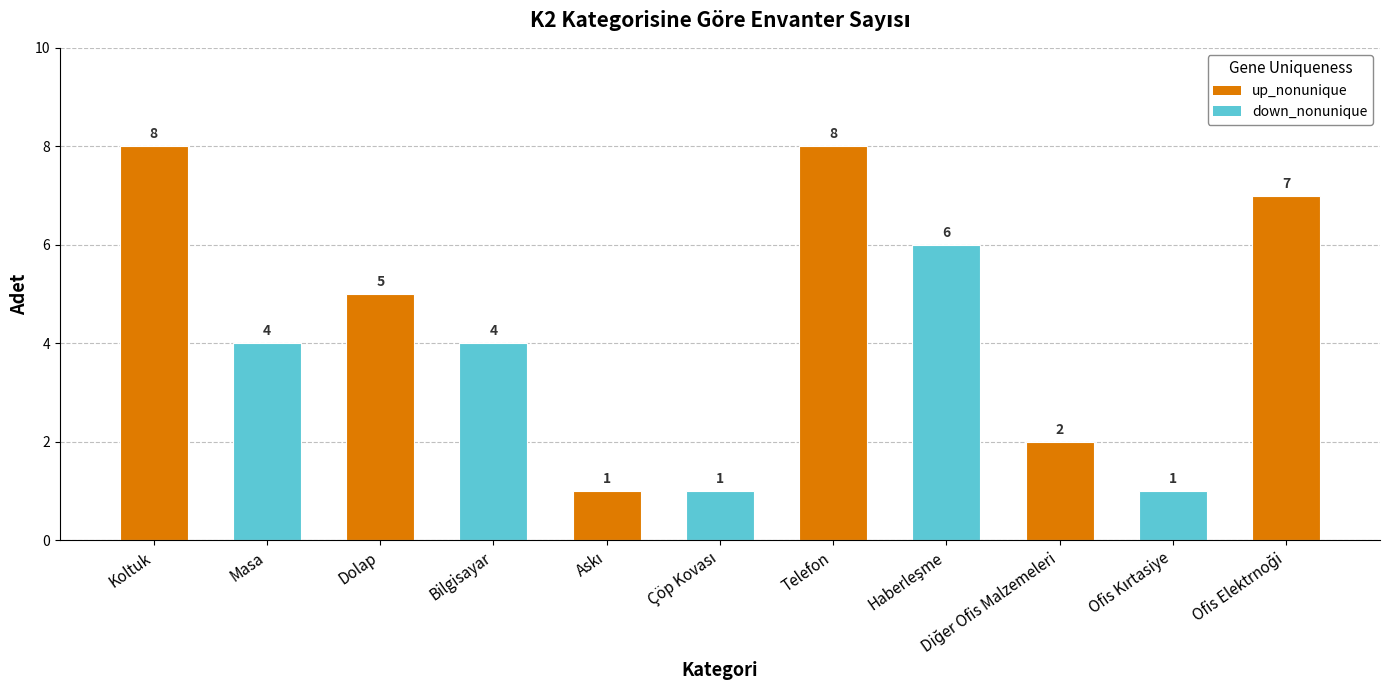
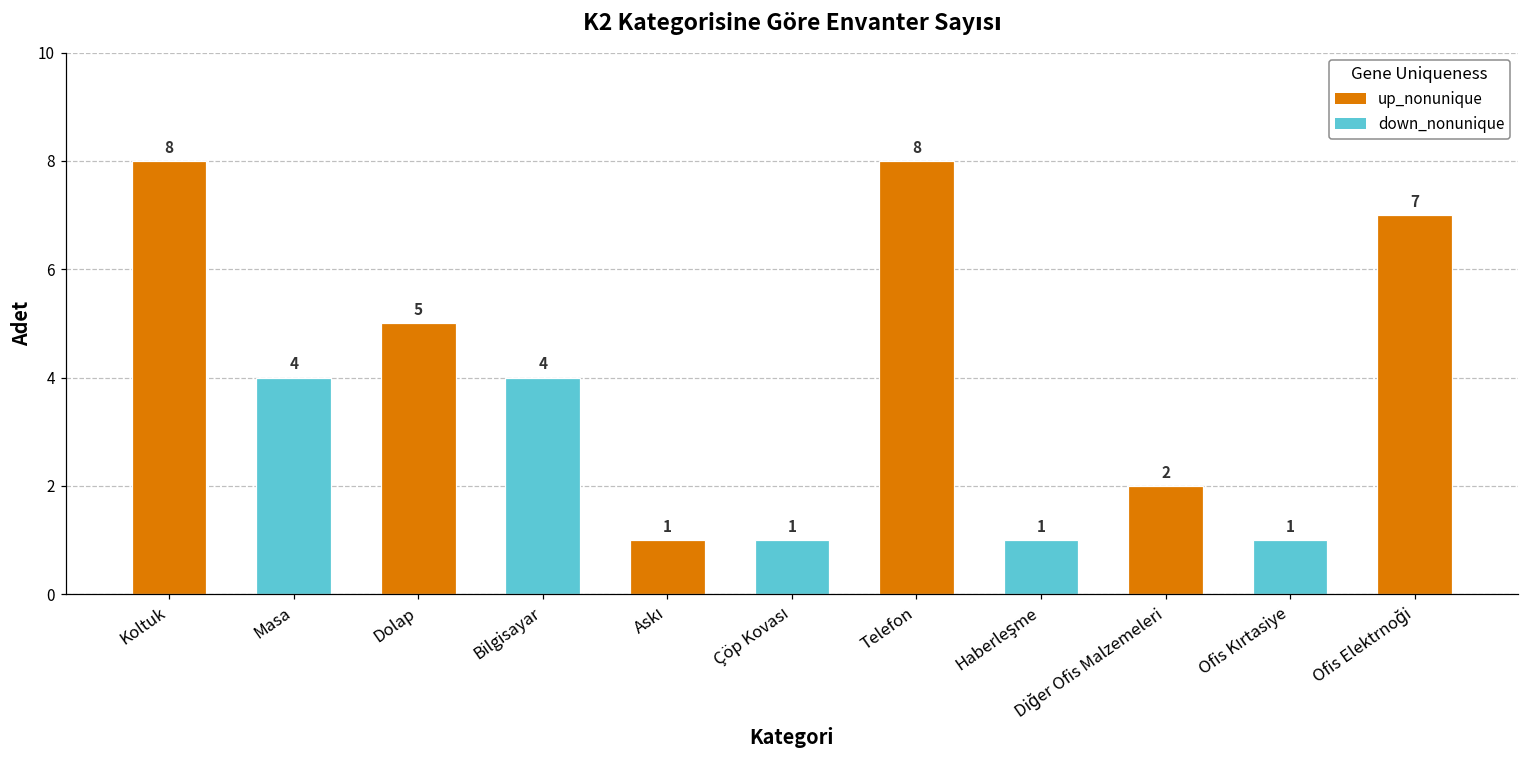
Haberleşme: 6 -> 1
